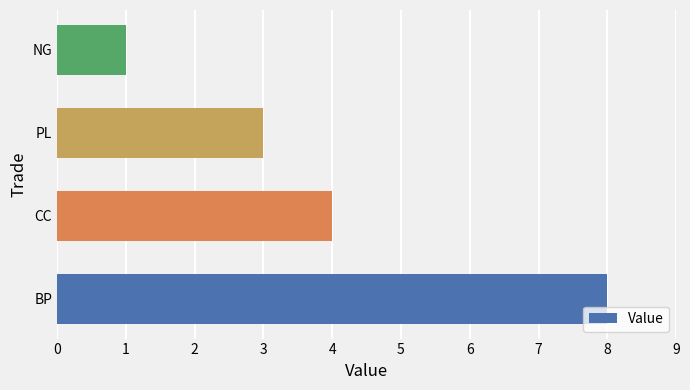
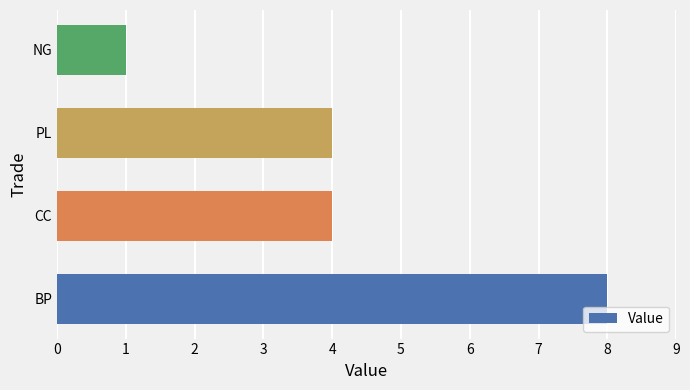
PL: 3 -> 4
